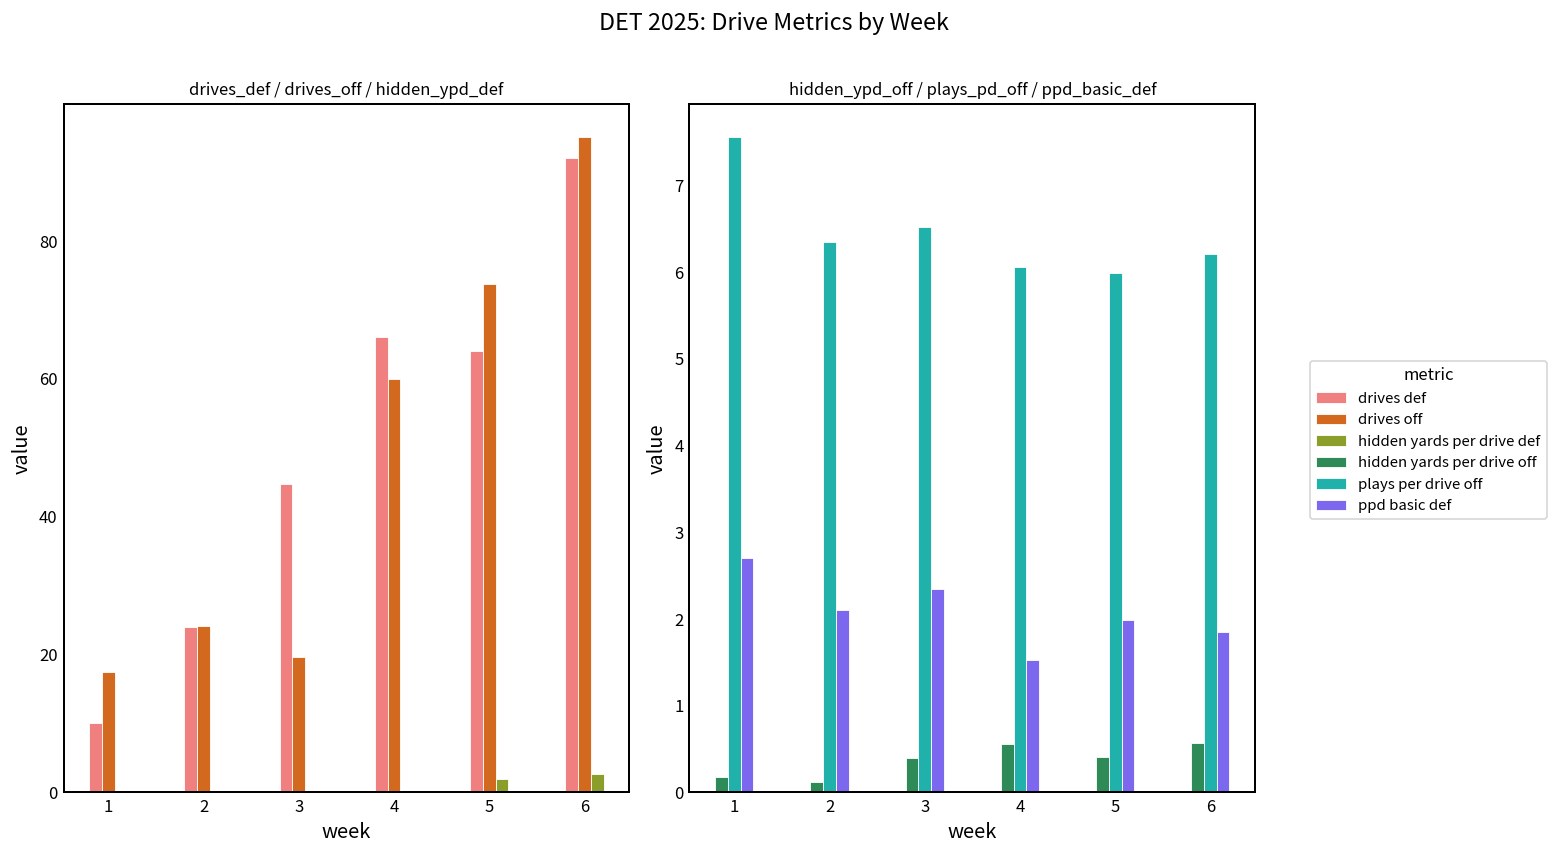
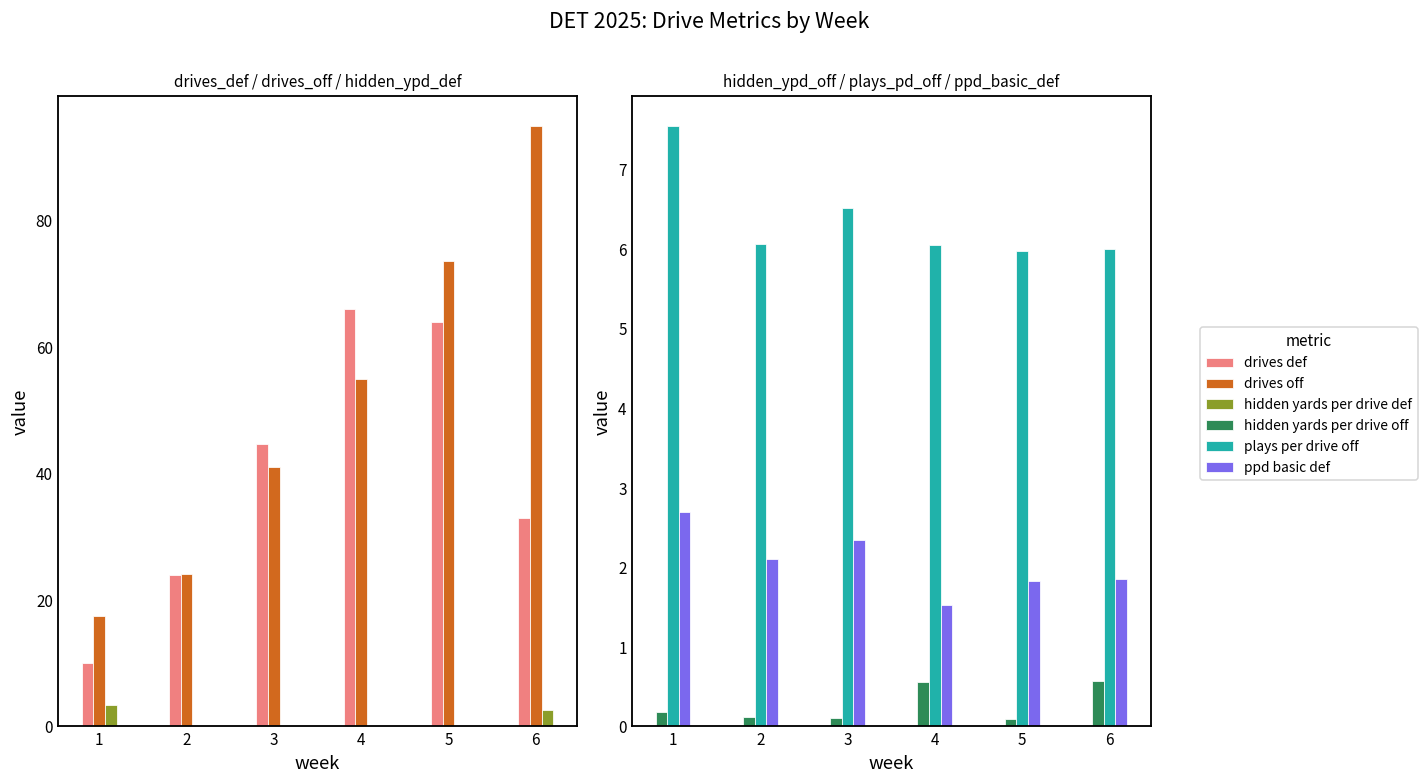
drives_def / drives_off / hidden_ypd_def, hidden yards per drive def, 1: 0 -> 3
drives_def / drives_off / hidden_ypd_def, drives off, 3: 20 -> 41
drives_def / drives_off / hidden_ypd_def, drives off, 4: 60 -> 55
drives_def / drives_off / hidden_ypd_def, hidden yards per drive def, 5: 2 -> 0
drives_def / drives_off / hidden_ypd_def, drives def, 6: 92 -> 33
hidden_ypd_off / plays_pd_off / ppd_basic_def, plays per drive off, 2: 6.3 -> 6.1
hidden_ypd_off / plays_pd_off / ppd_basic_def, hidden yards per drive off, 3: 0.4 -> 0.1
hidden_ypd_off / plays_pd_off / ppd_basic_def, hidden yards per drive off, 5: 0.4 -> 0.1
hidden_ypd_off / plays_pd_off / ppd_basic_def, ppd basic def, 5: 2.0 -> 1.8
hidden_ypd_off / plays_pd_off / ppd_basic_def, plays per drive off, 6: 6.2 -> 6.0
